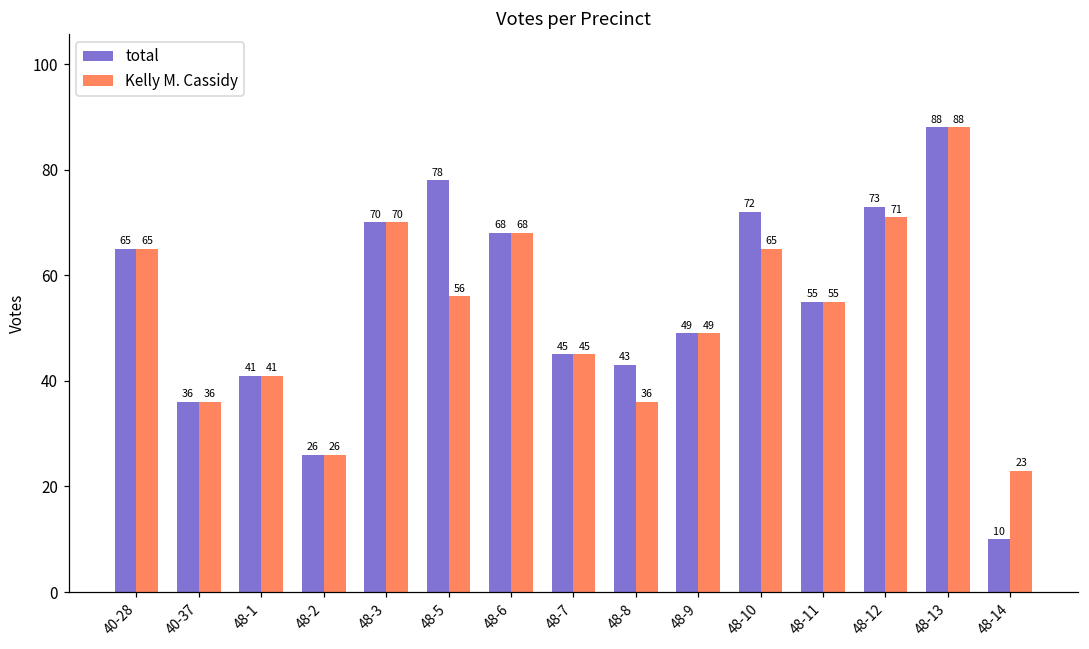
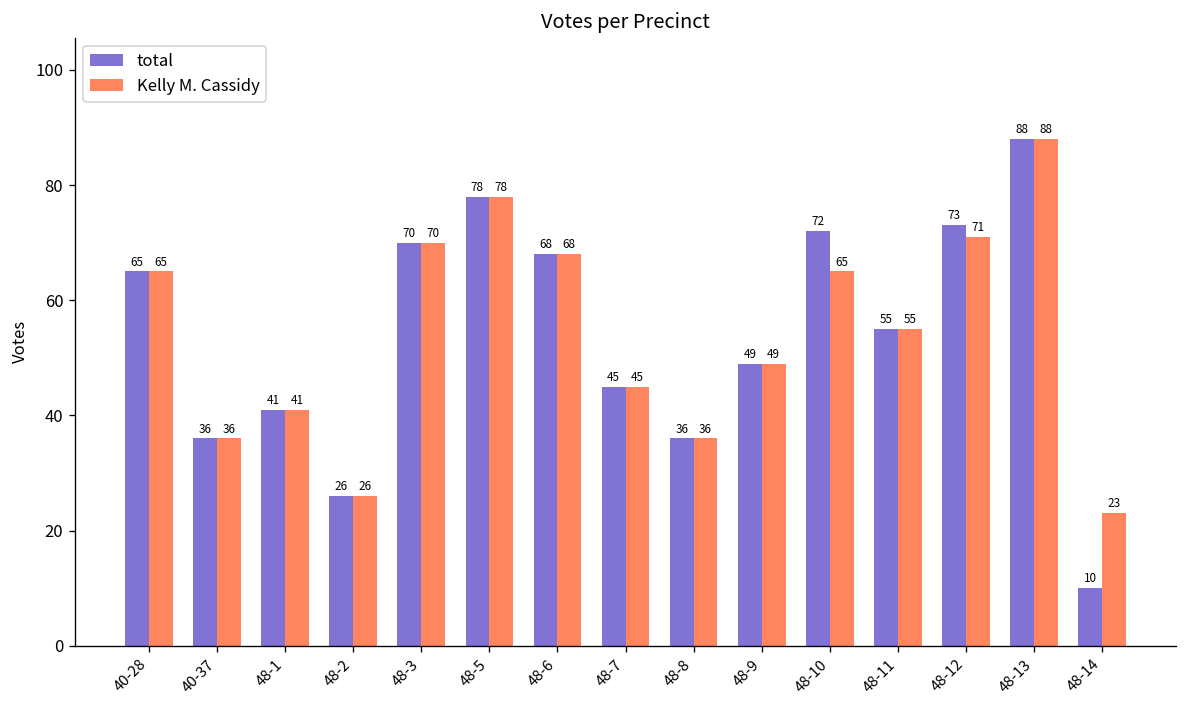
Kelly M. Cassidy, 48-5: 56 -> 78
total, 48-8: 43 -> 36
